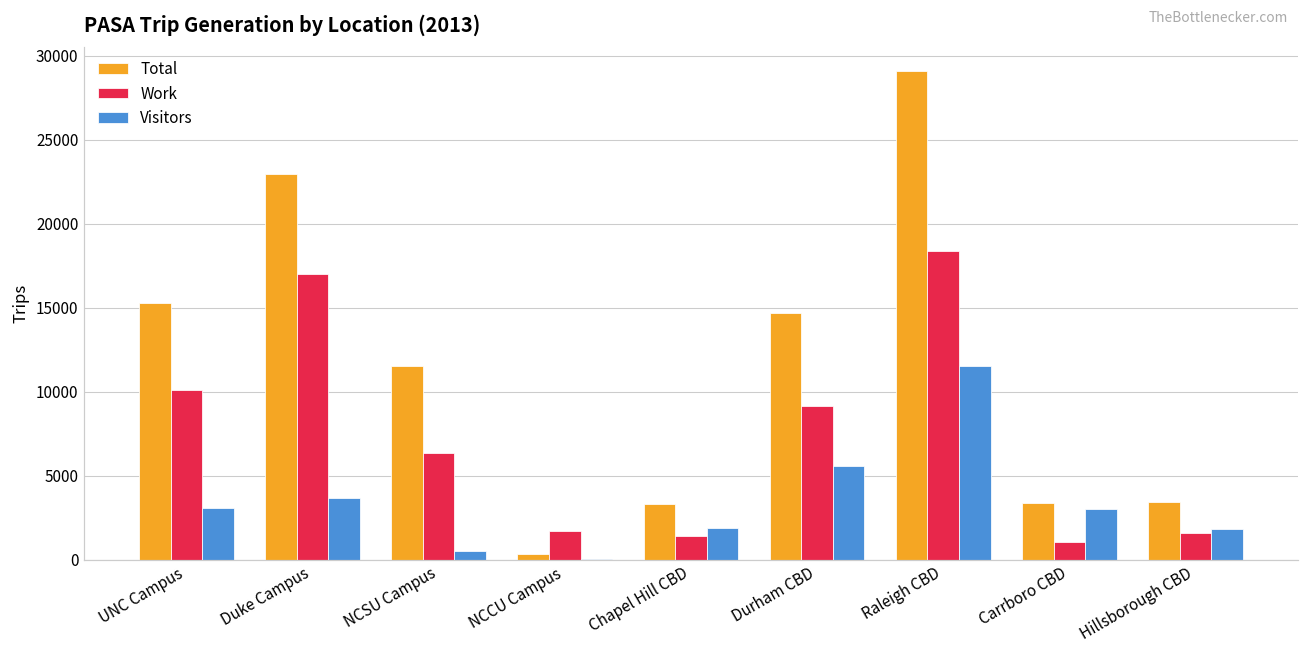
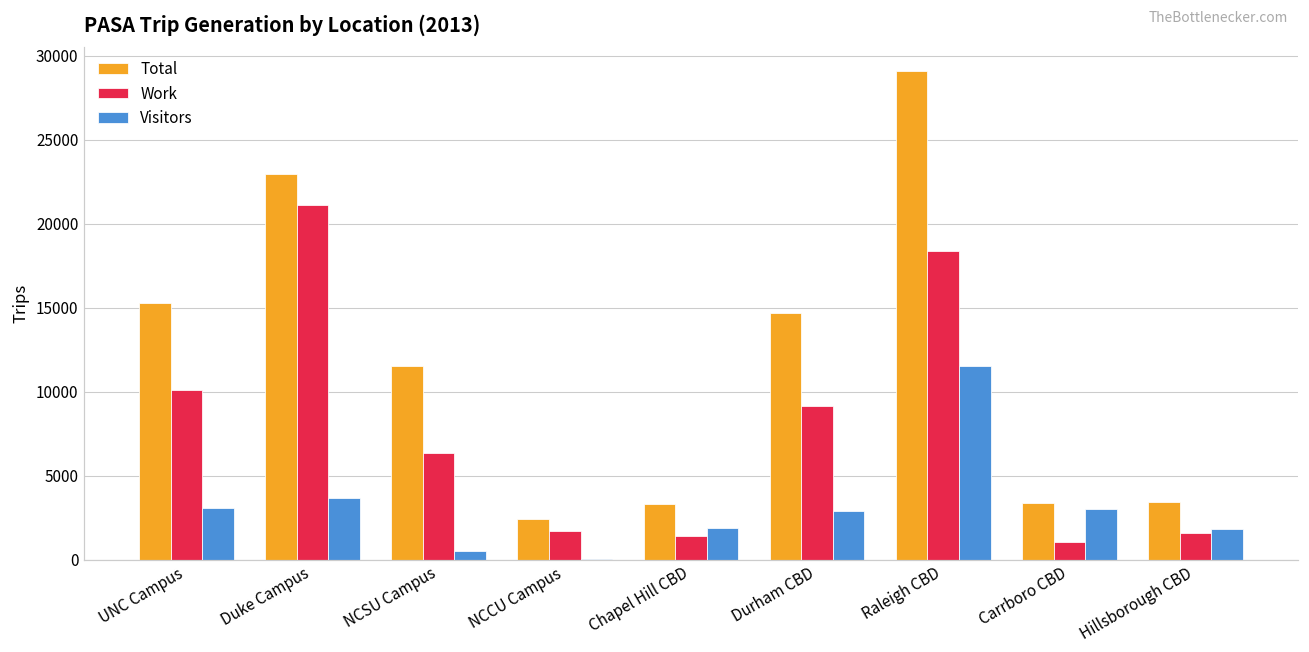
Work, Duke Campus: 17000 -> 21100
Total, NCCU Campus: 300 -> 2400
Visitors, Durham CBD: 5600 -> 2900
